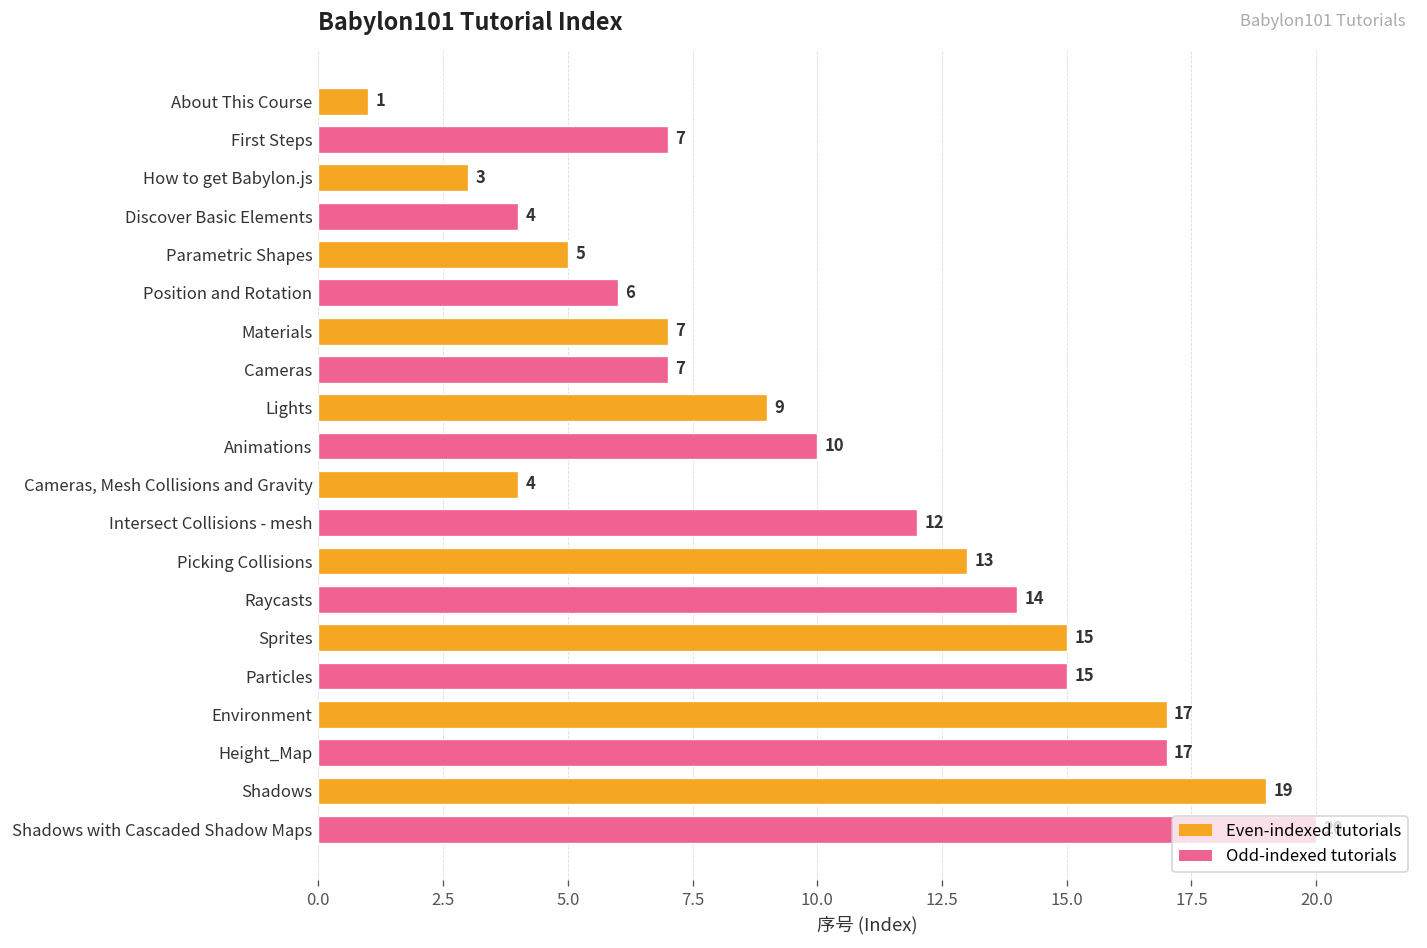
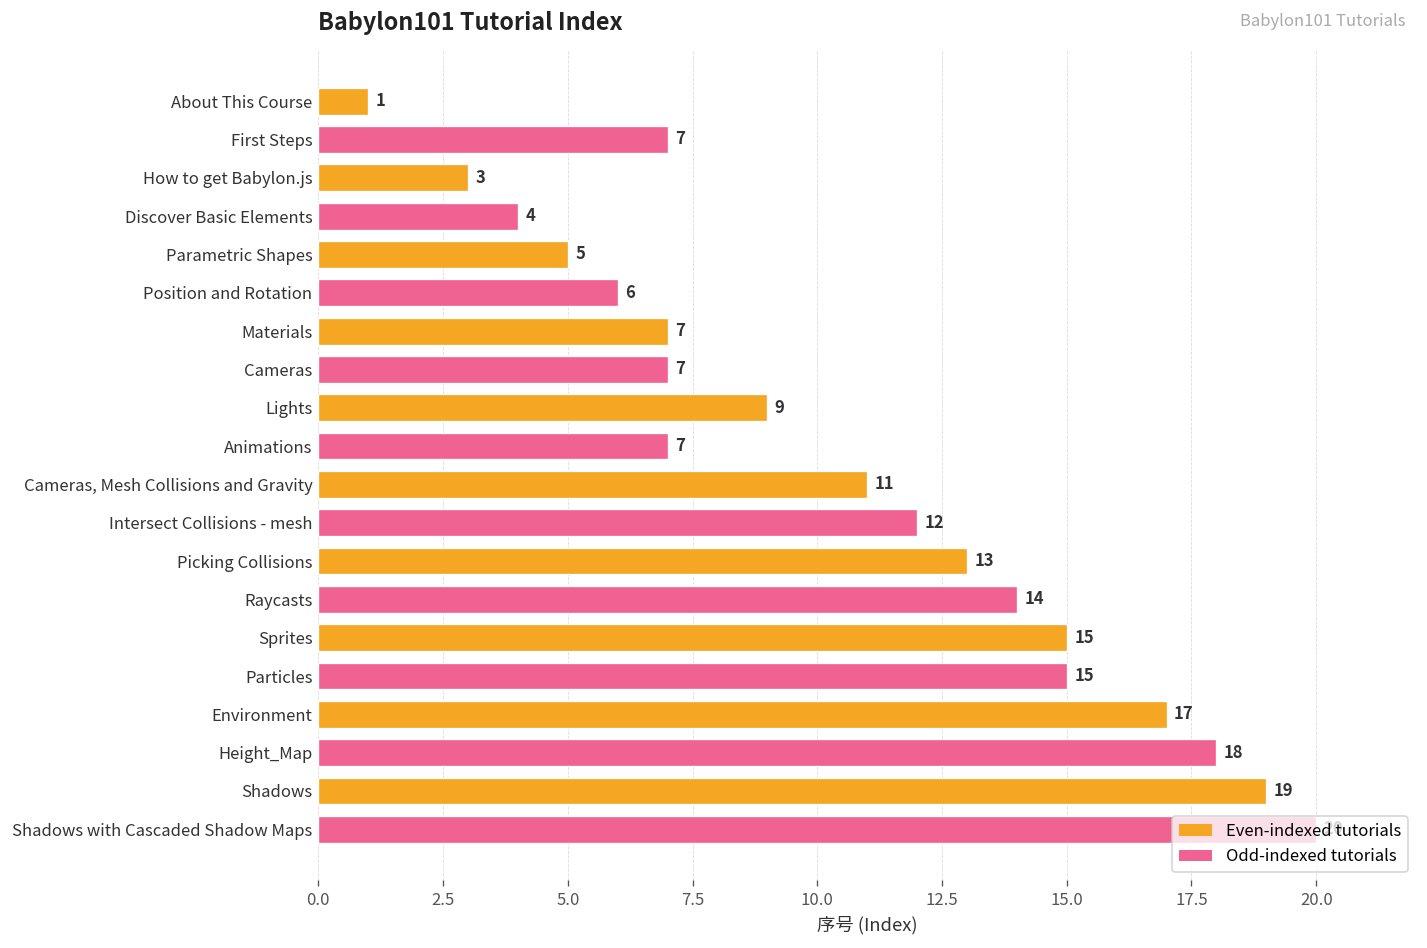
Animations: 10 -> 7
Cameras, Mesh Collisions and Gravity: 4 -> 11
Height_Map: 17 -> 18
